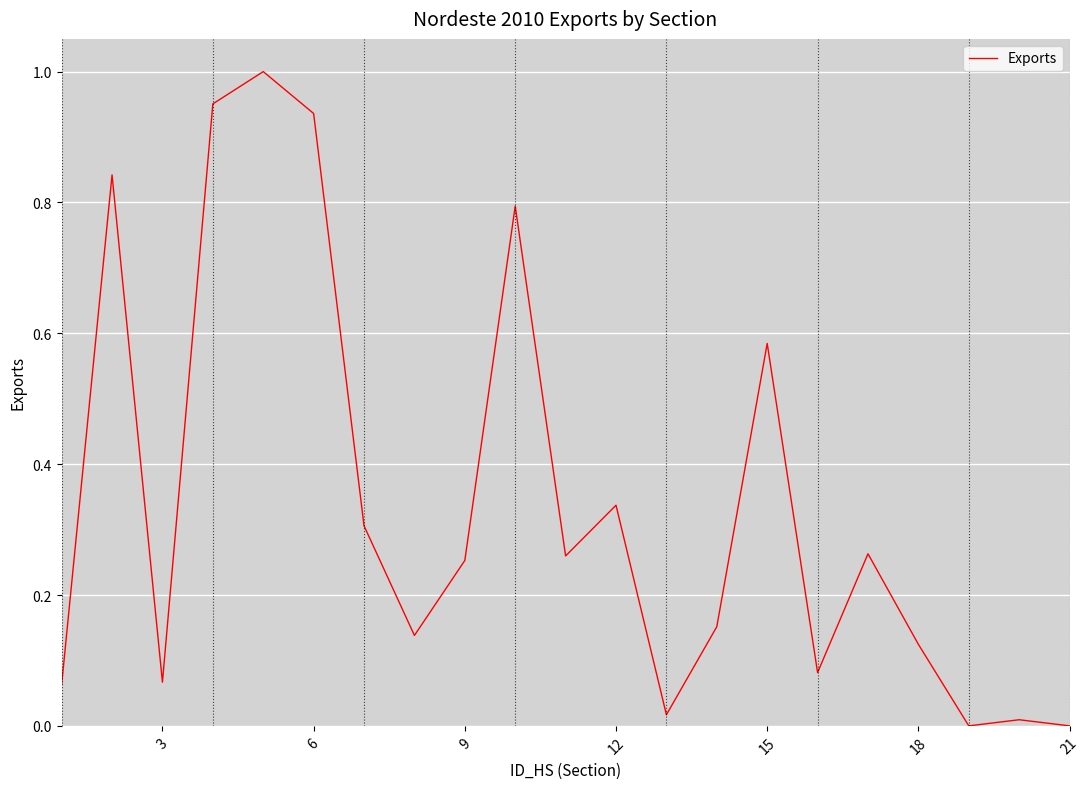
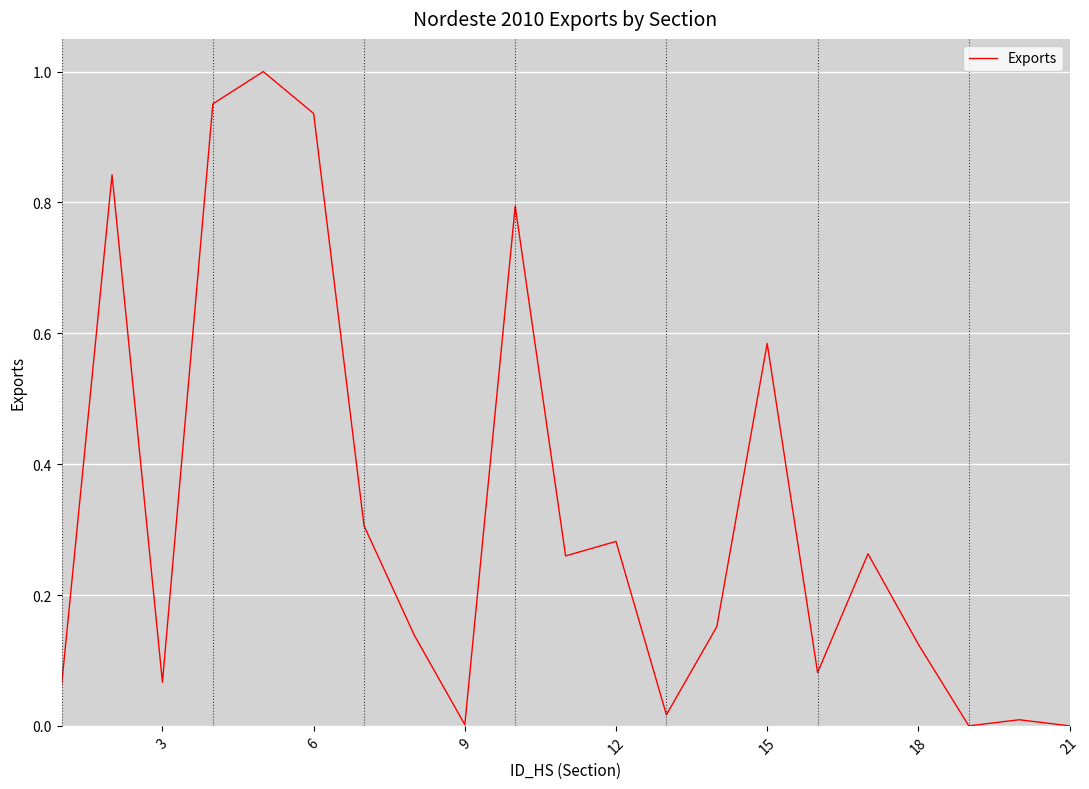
9: 0.25 -> 0.00
12: 0.34 -> 0.28
